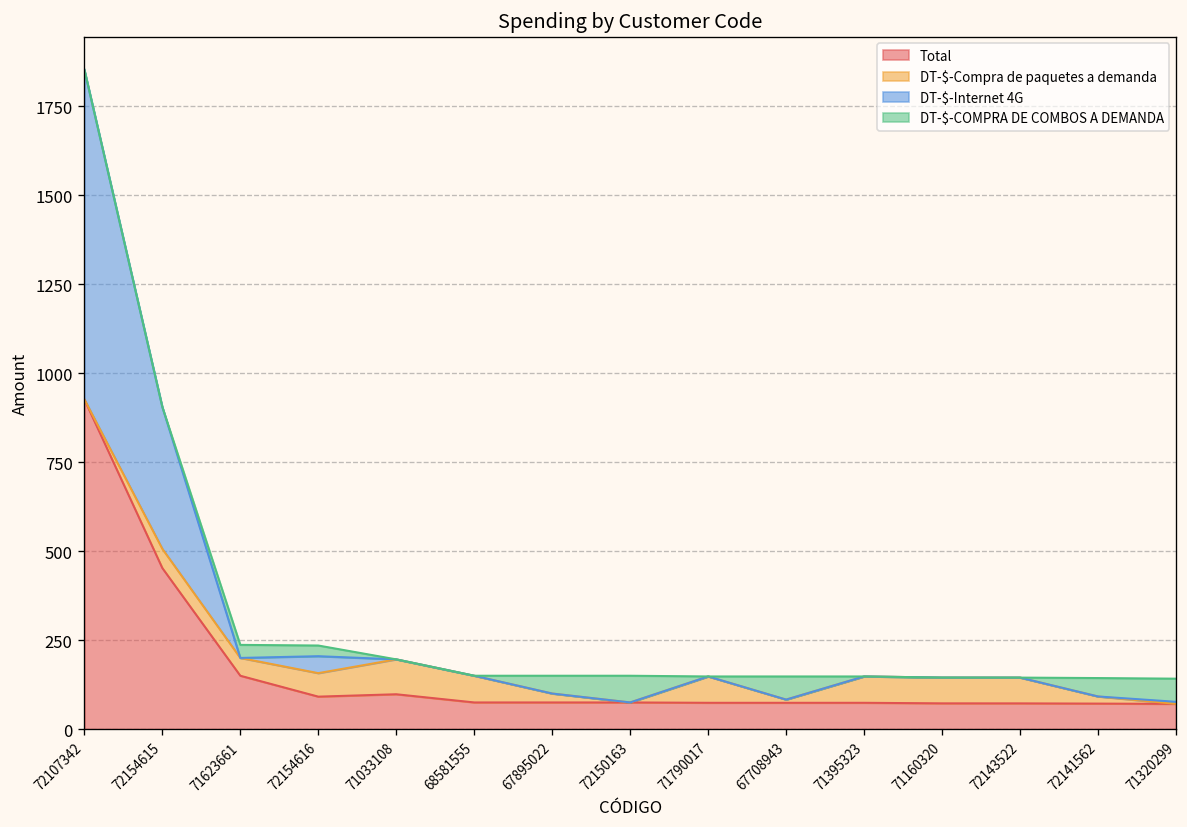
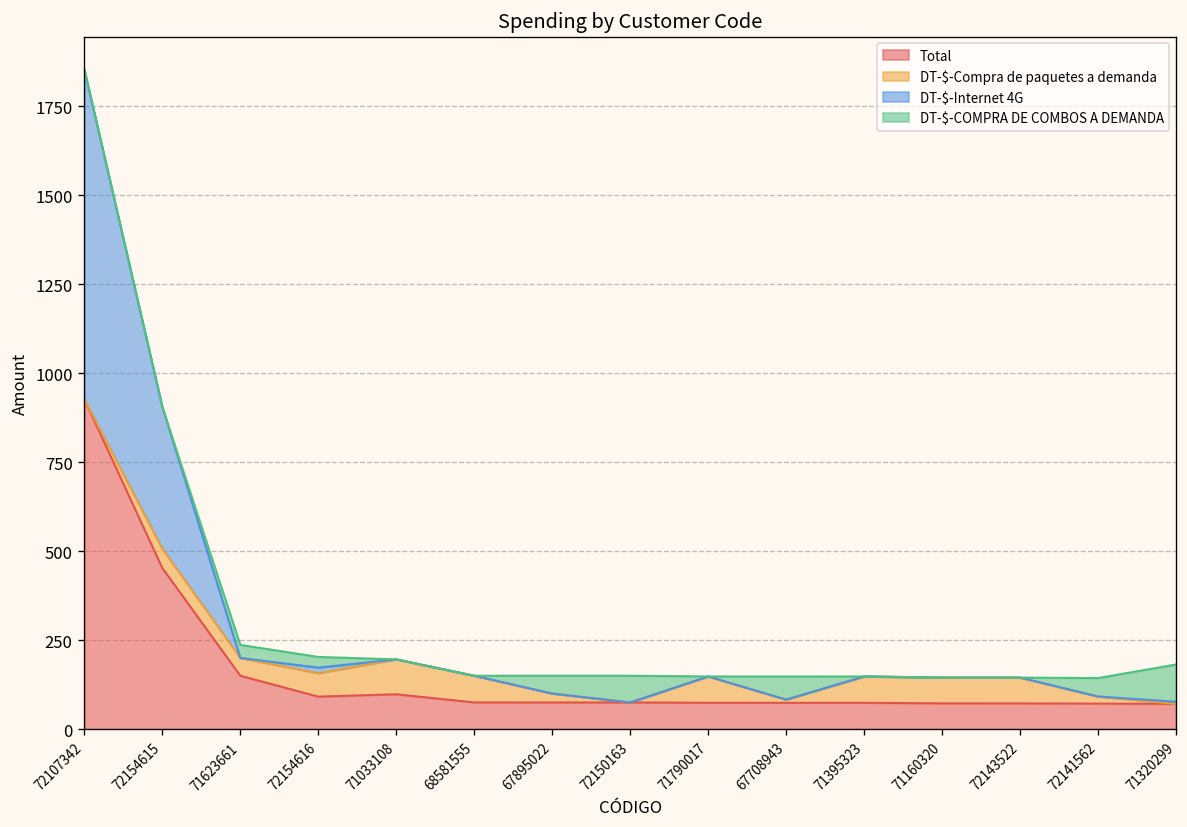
DT-$-Internet 4G, 72154616: 50 -> 20
DT-$-COMPRA DE COMBOS A DEMANDA, 71320299: 70 -> 100
